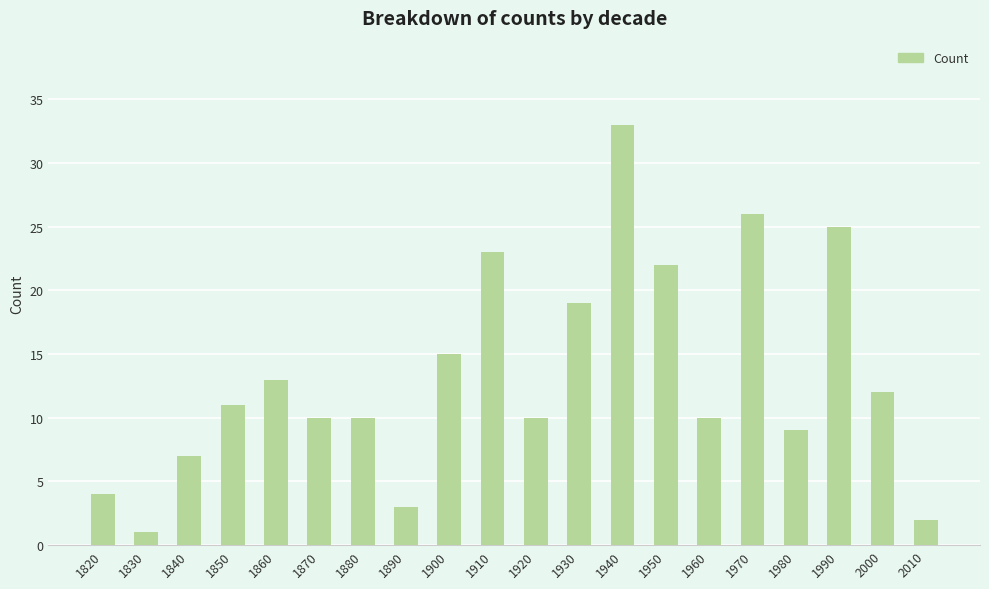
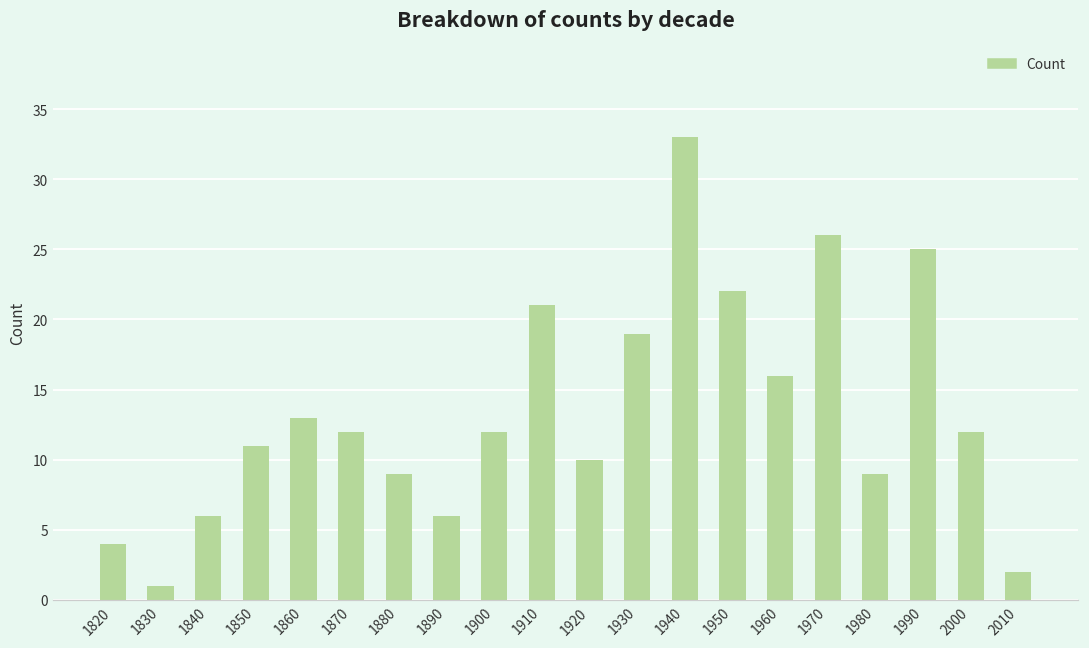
1840: 7 -> 6
1870: 10 -> 12
1880: 10 -> 9
1890: 3 -> 6
1900: 15 -> 12
1910: 23 -> 21
1960: 10 -> 16
